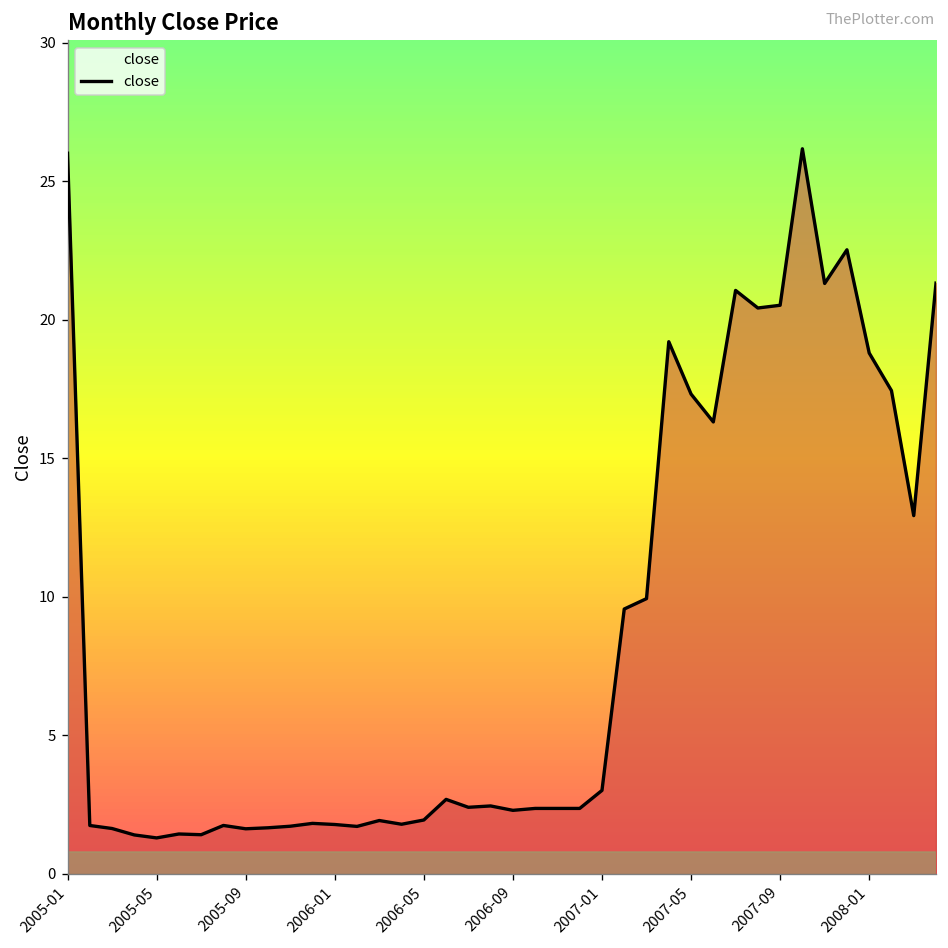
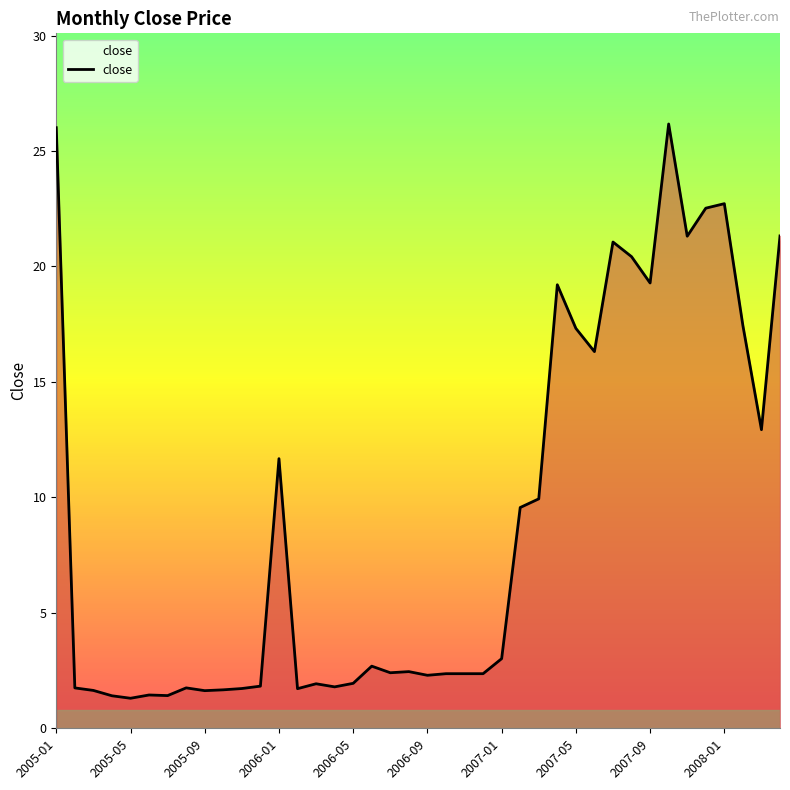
2006-01: 1.8 -> 11.7
2007-09: 20.5 -> 19.3
2008-01: 18.8 -> 22.7
